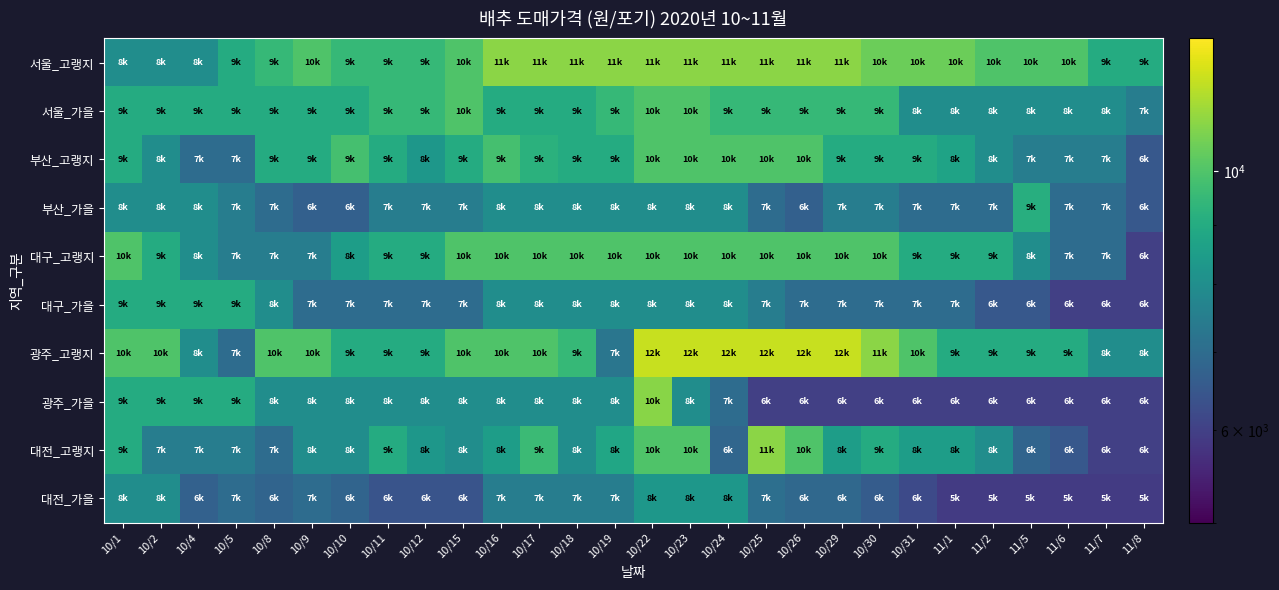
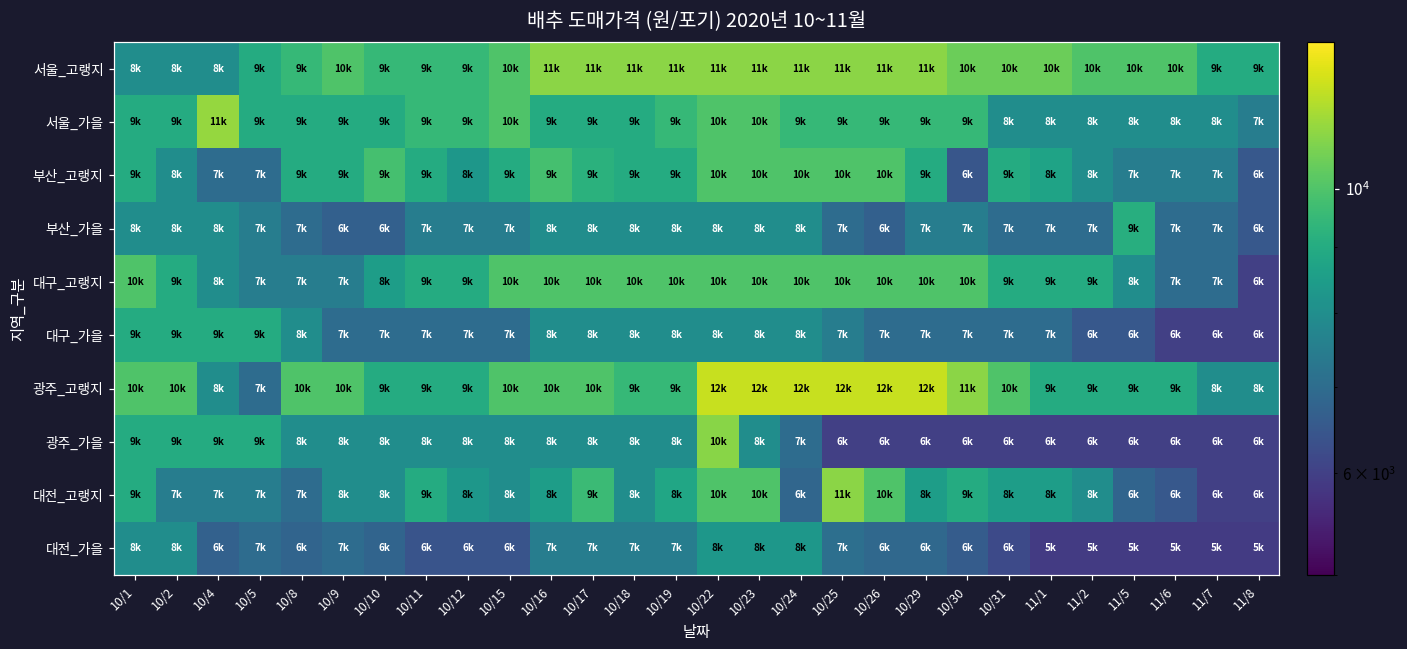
서울_가을, 10/4: 9k -> 11k
부산_고랭지, 10/30: 9k -> 6k
광주_고랭지, 10/19: 7k -> 9k
